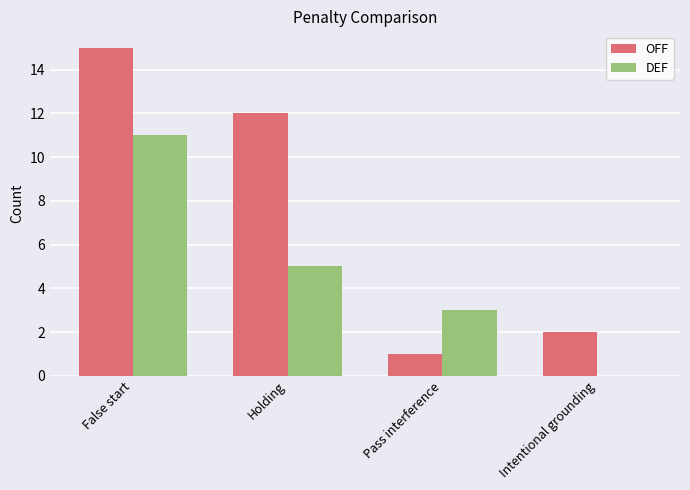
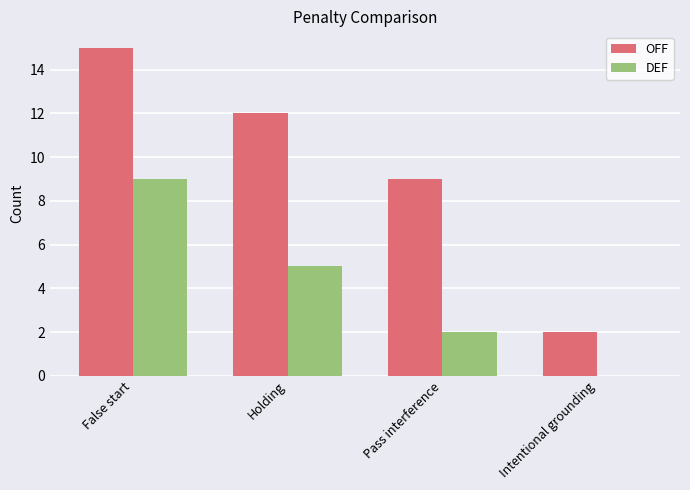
DEF, False start: 11 -> 9
OFF, Pass interference: 1 -> 9
DEF, Pass interference: 3 -> 2
